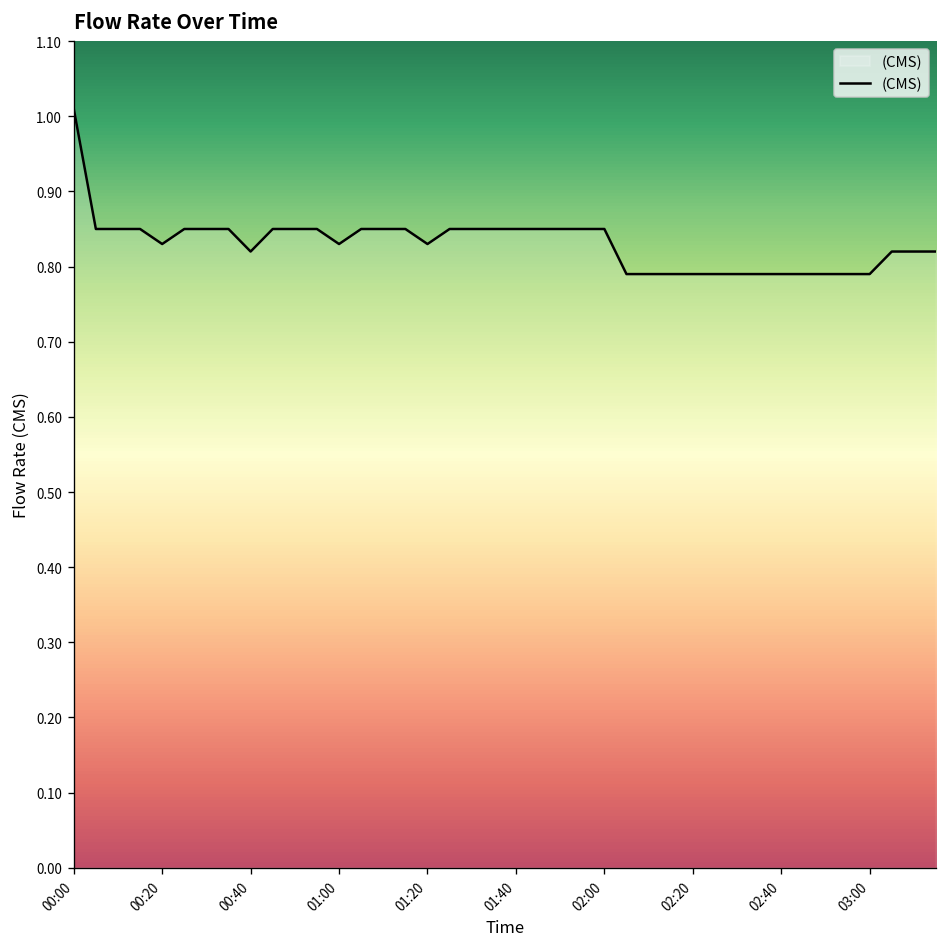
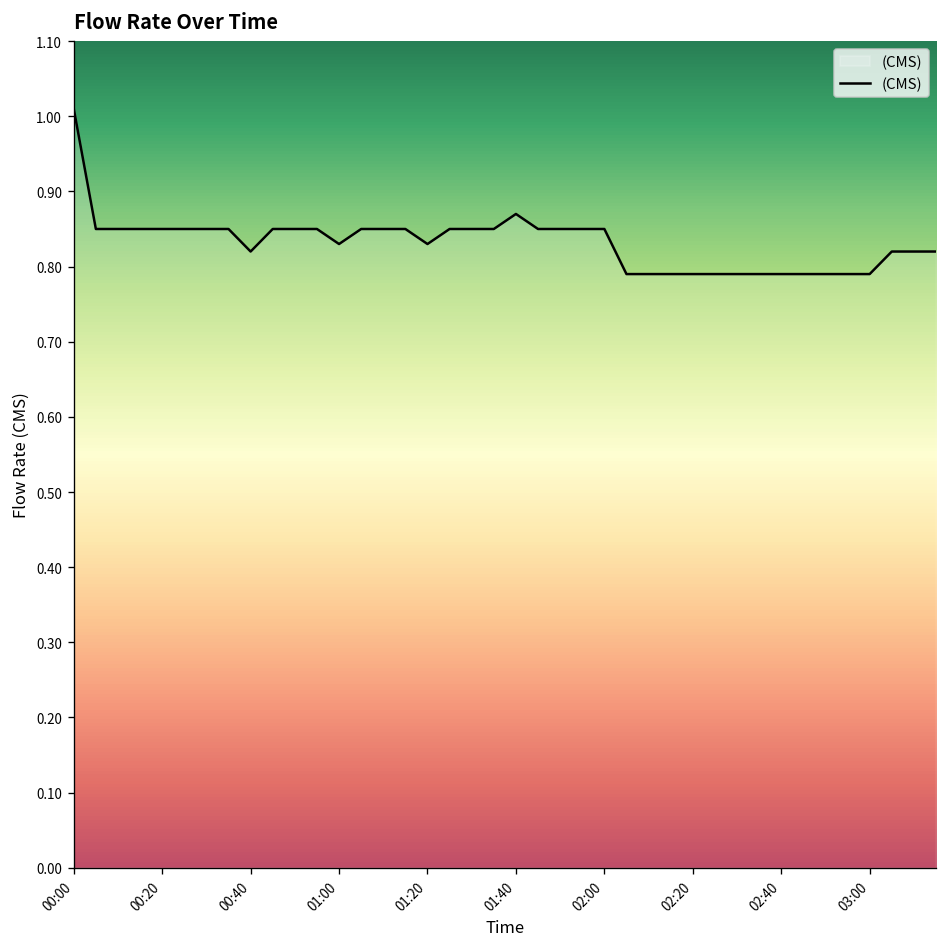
00:20: 0.83 -> 0.85
01:40: 0.85 -> 0.87
